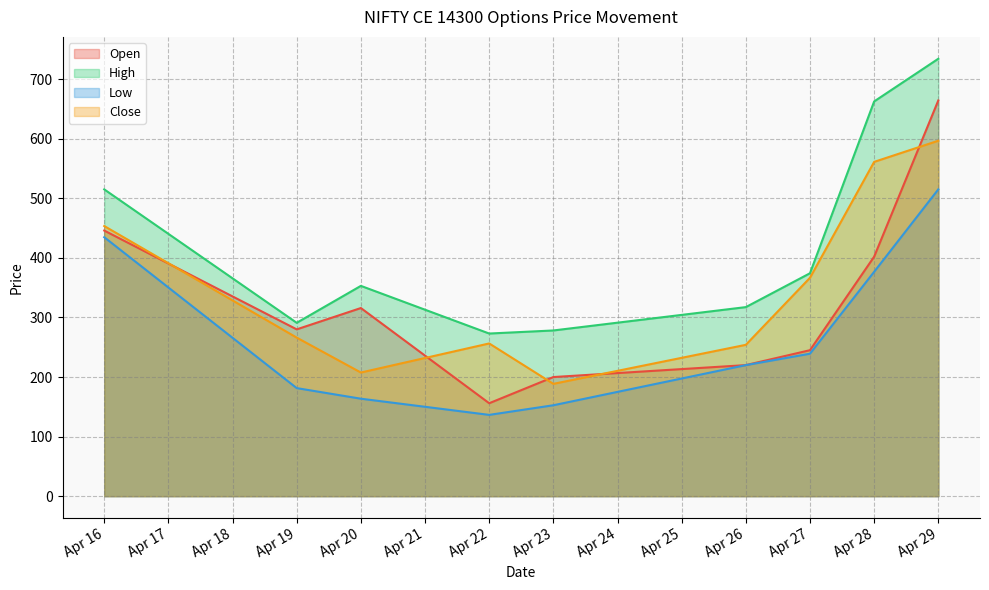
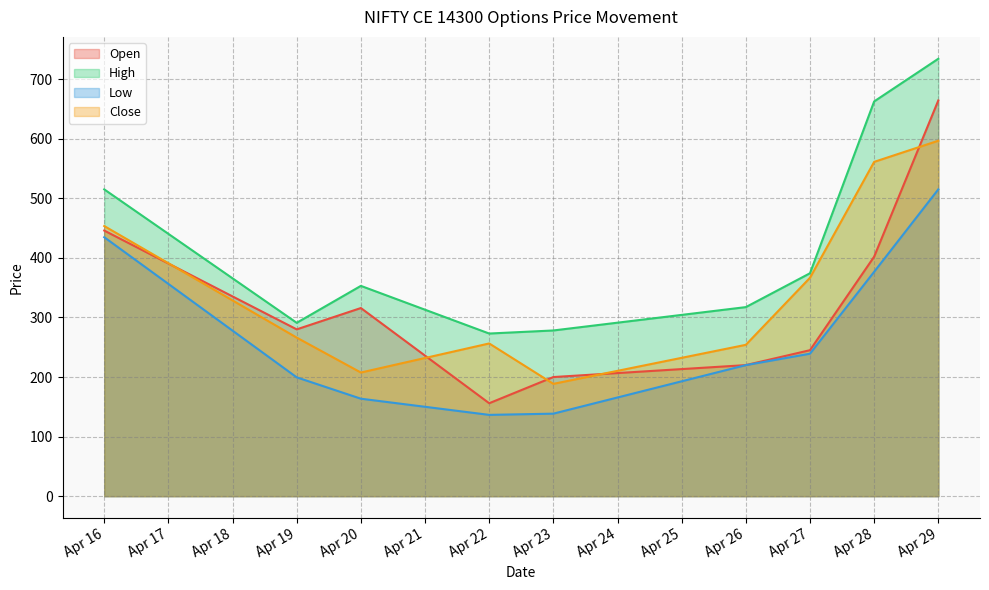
Low, Apr 19: 180 -> 200
Low, Apr 23: 150 -> 140
